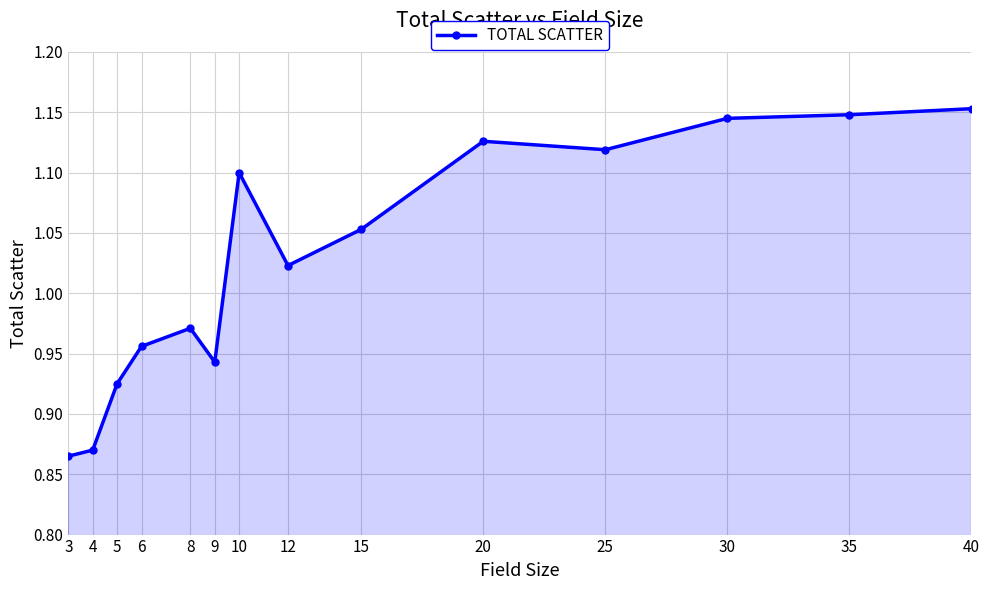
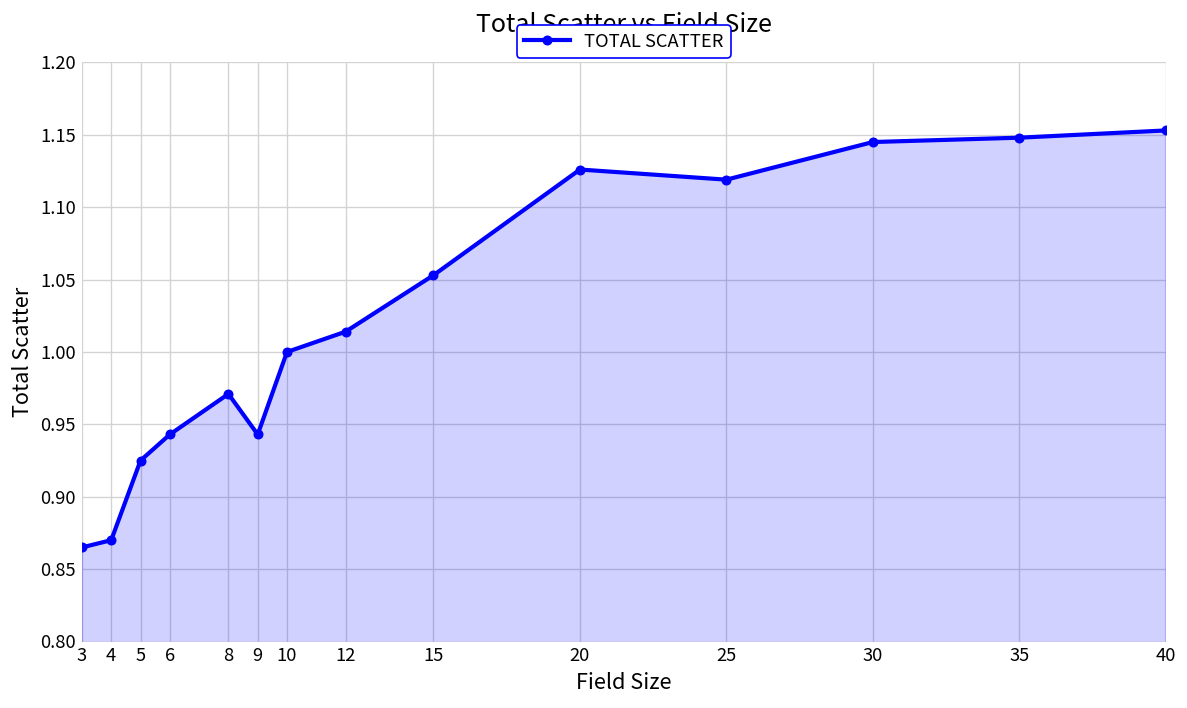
6: 0.956 -> 0.943
10: 1.1 -> 1.0
12: 1.023 -> 1.014
